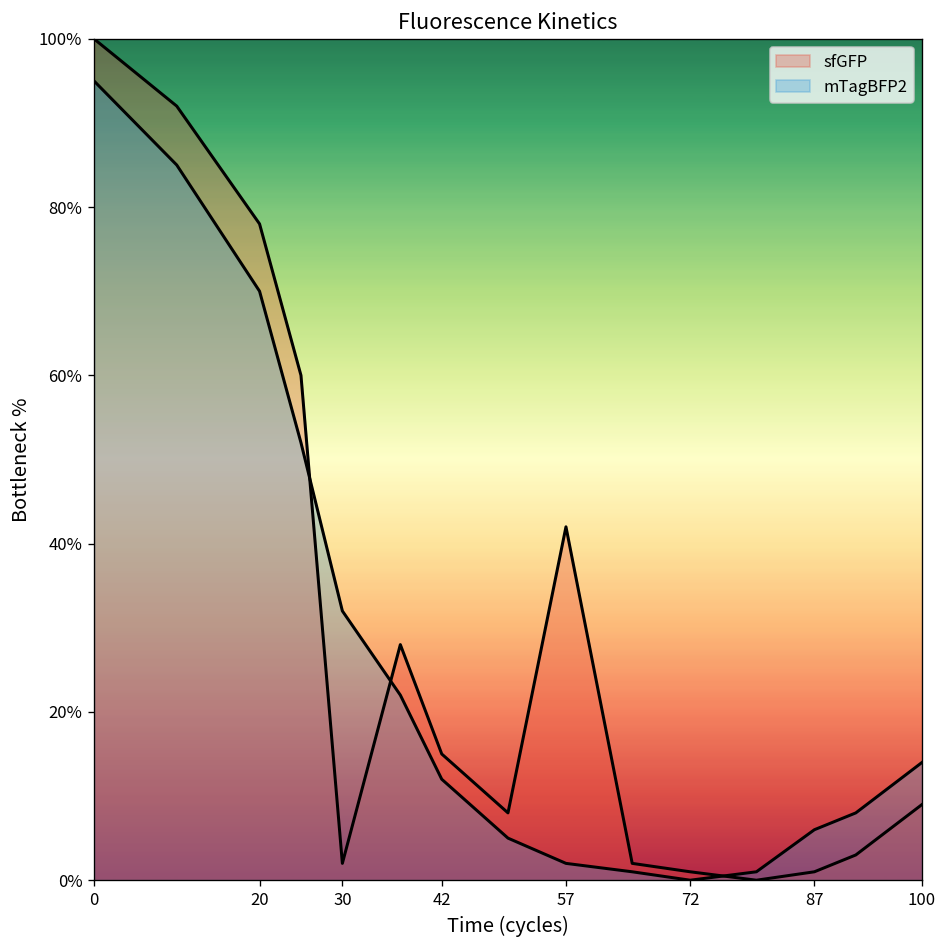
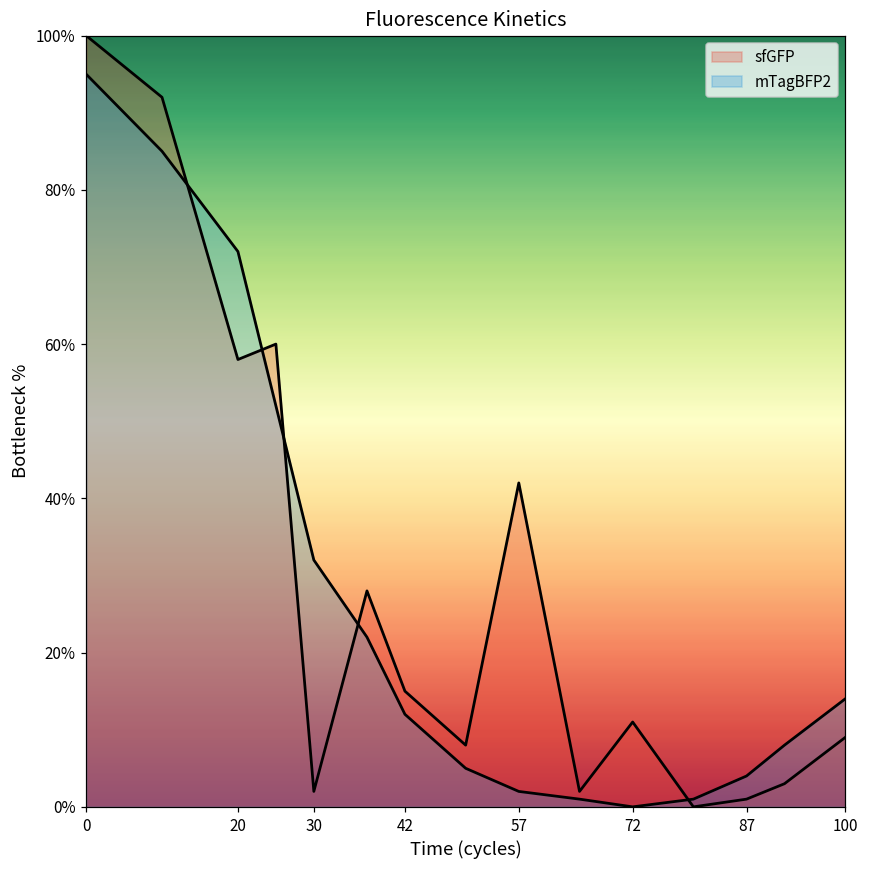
sfGFP, 20: 78% -> 58%
mTagBFP2, 20: 70% -> 72%
sfGFP, 72: 1% -> 11%
mTagBFP2, 87: 6% -> 4%
